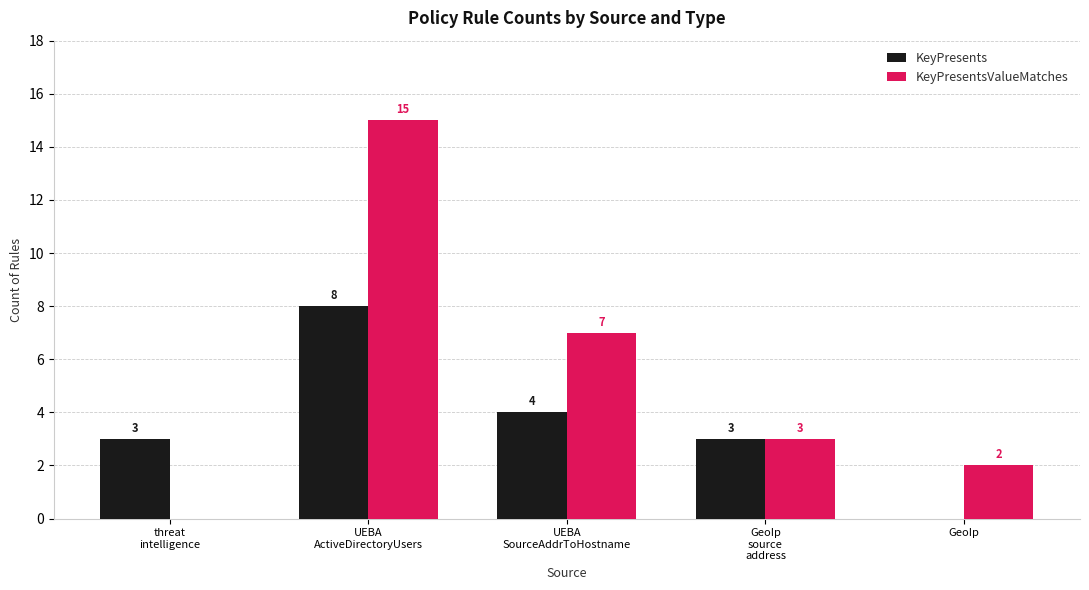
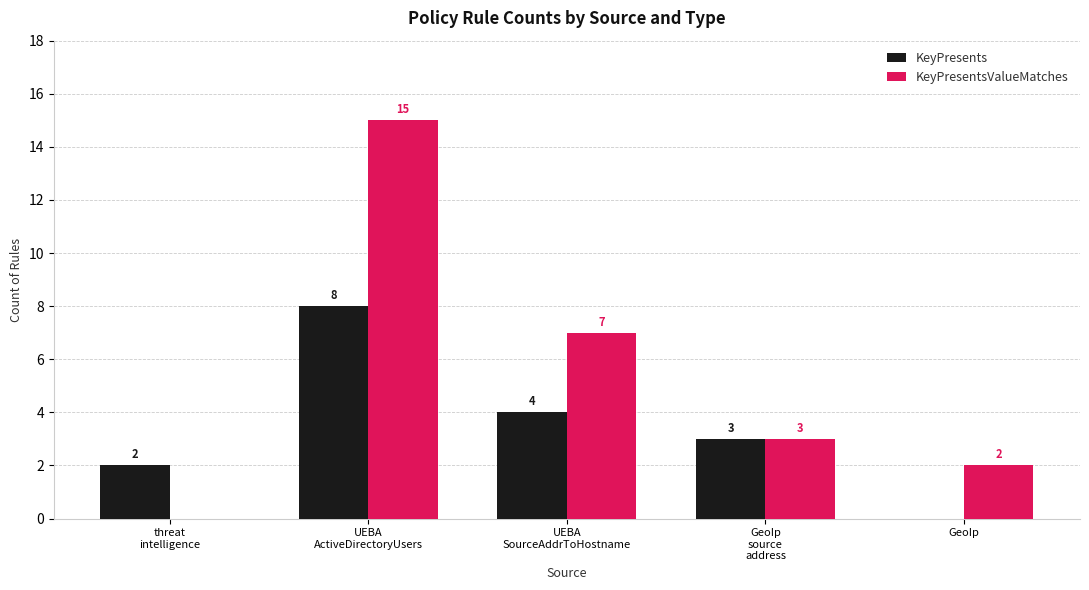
KeyPresents, threat intelligence: 3 -> 2
